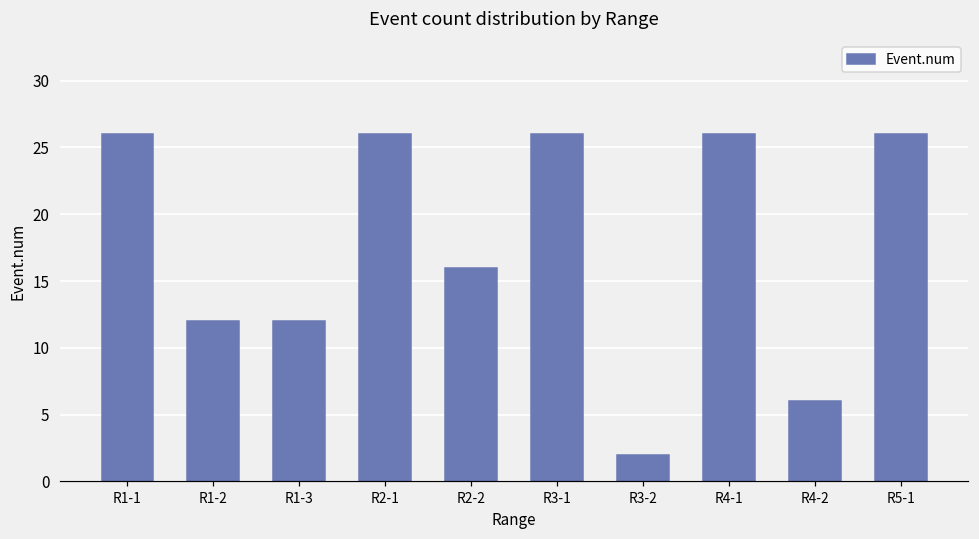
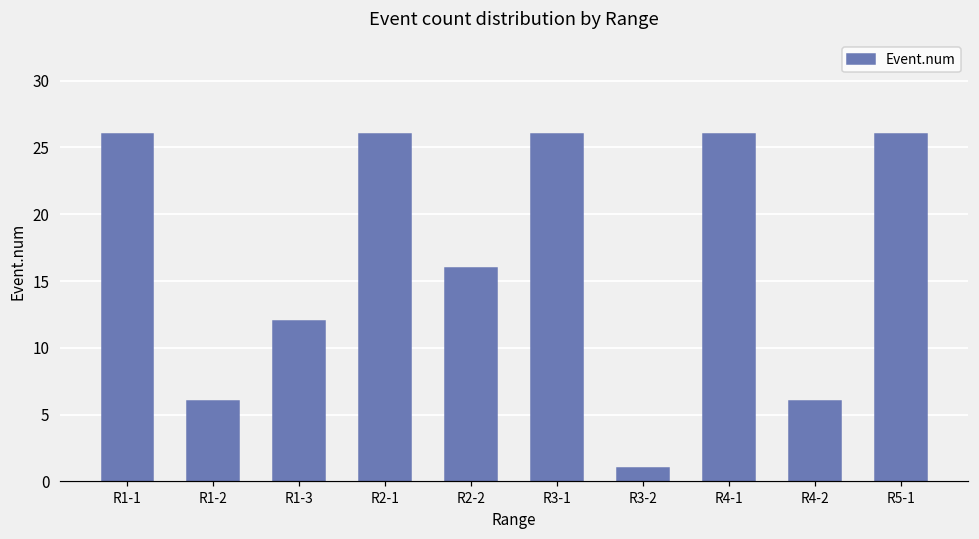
R1-2: 12 -> 6
R3-2: 2 -> 1
